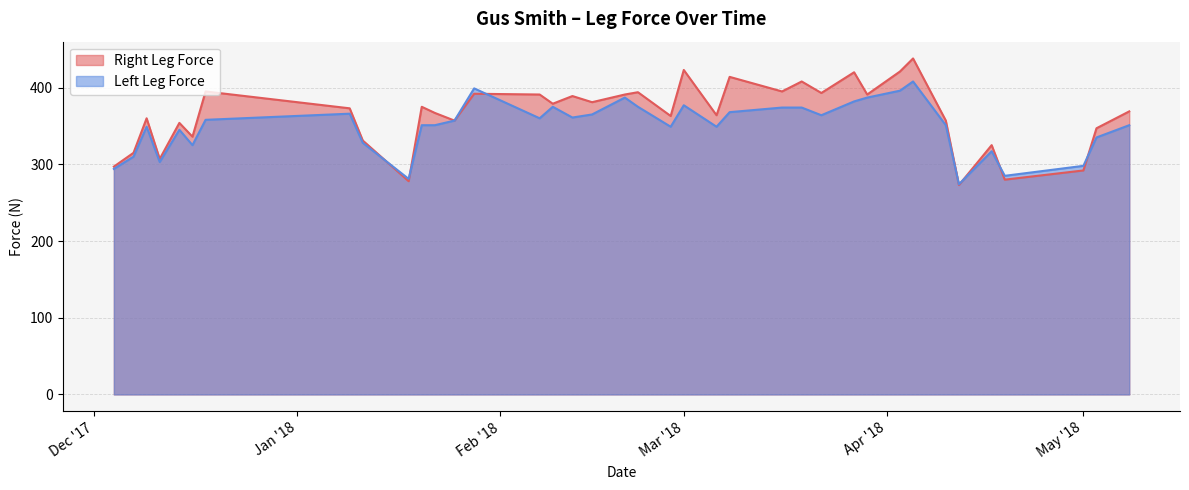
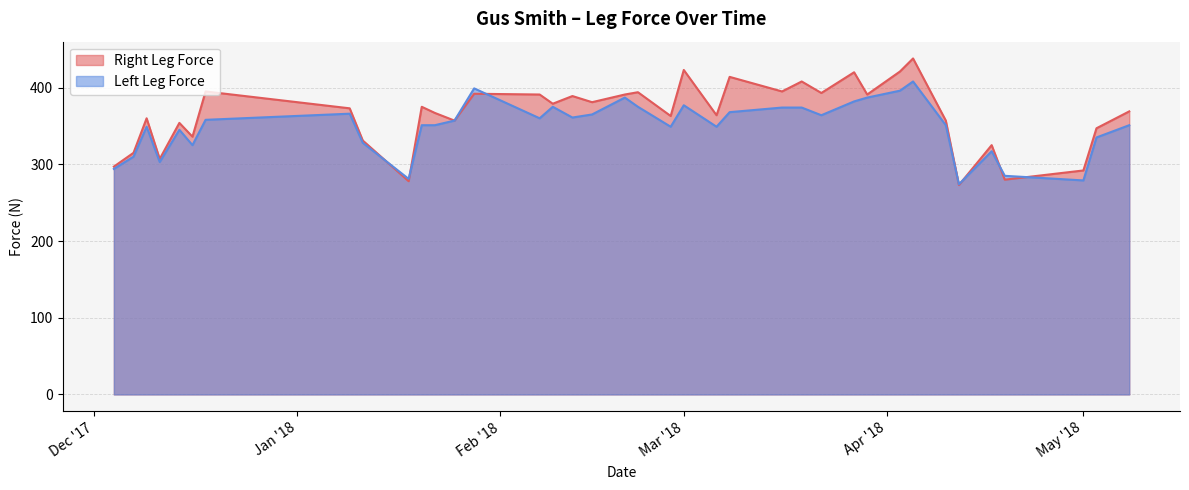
Left Leg Force, May '18: 300 -> 280
